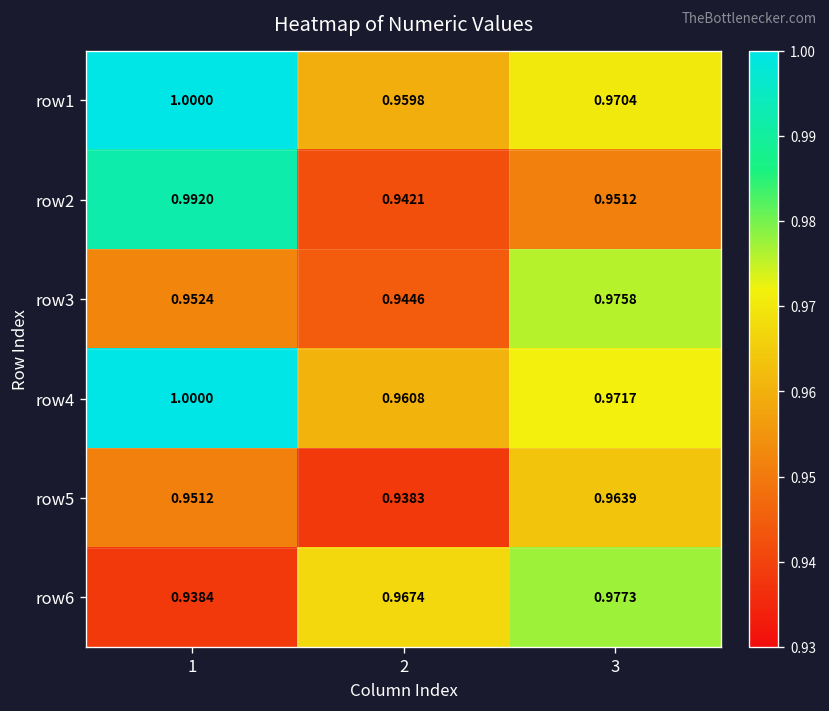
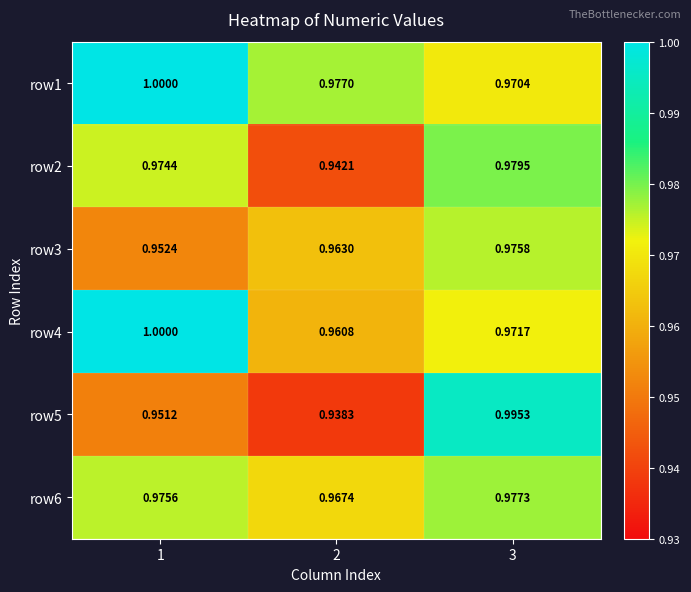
row1, 2: 0.9598 -> 0.9770
row2, 1: 0.9920 -> 0.9744
row2, 3: 0.9512 -> 0.9795
row3, 2: 0.9446 -> 0.9630
row5, 3: 0.9639 -> 0.9953
row6, 1: 0.9384 -> 0.9756
